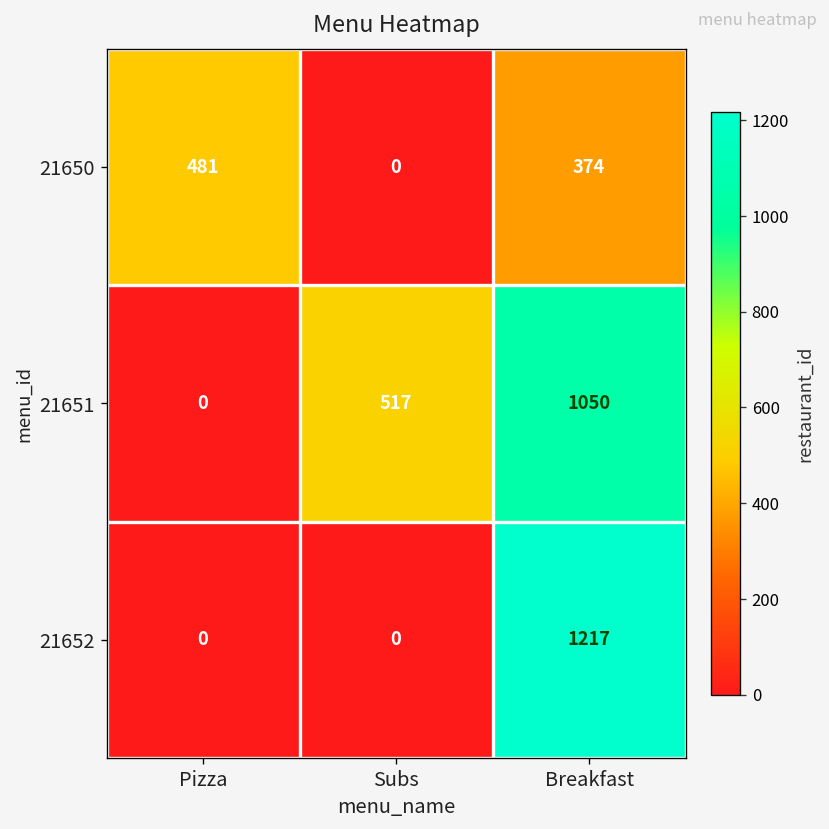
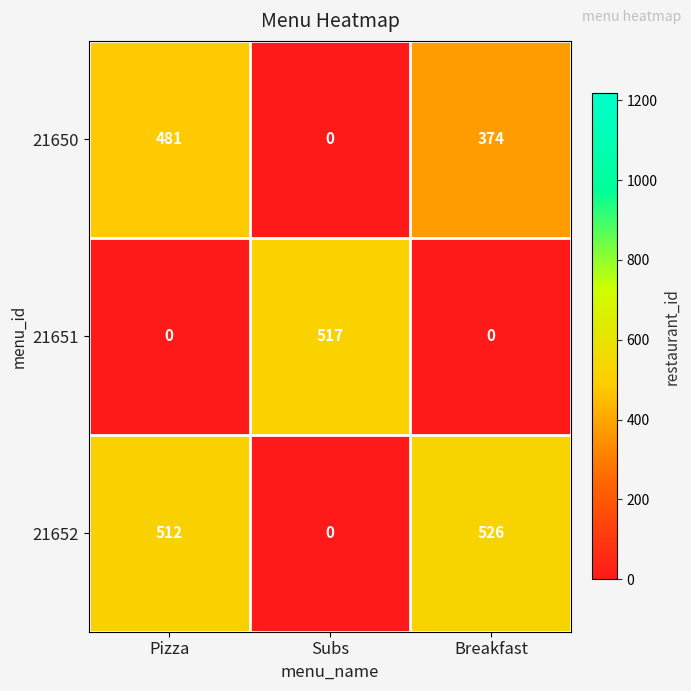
21651, Breakfast: 1050 -> 0
21652, Pizza: 0 -> 512
21652, Breakfast: 1217 -> 526
